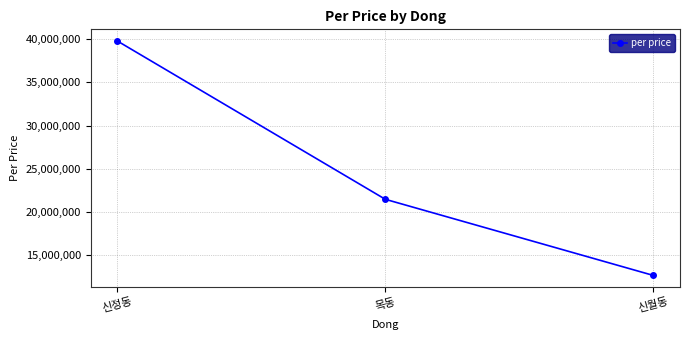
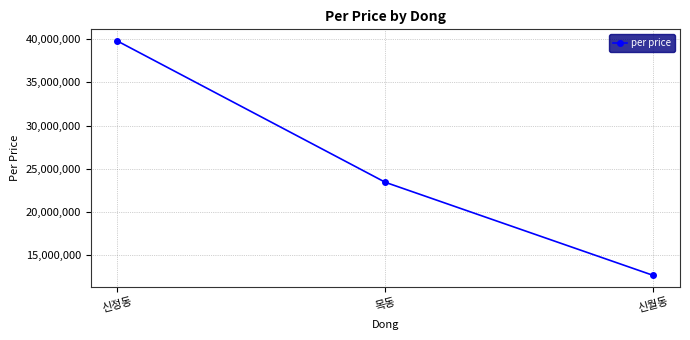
목동: 21,000,000 -> 23,000,000
